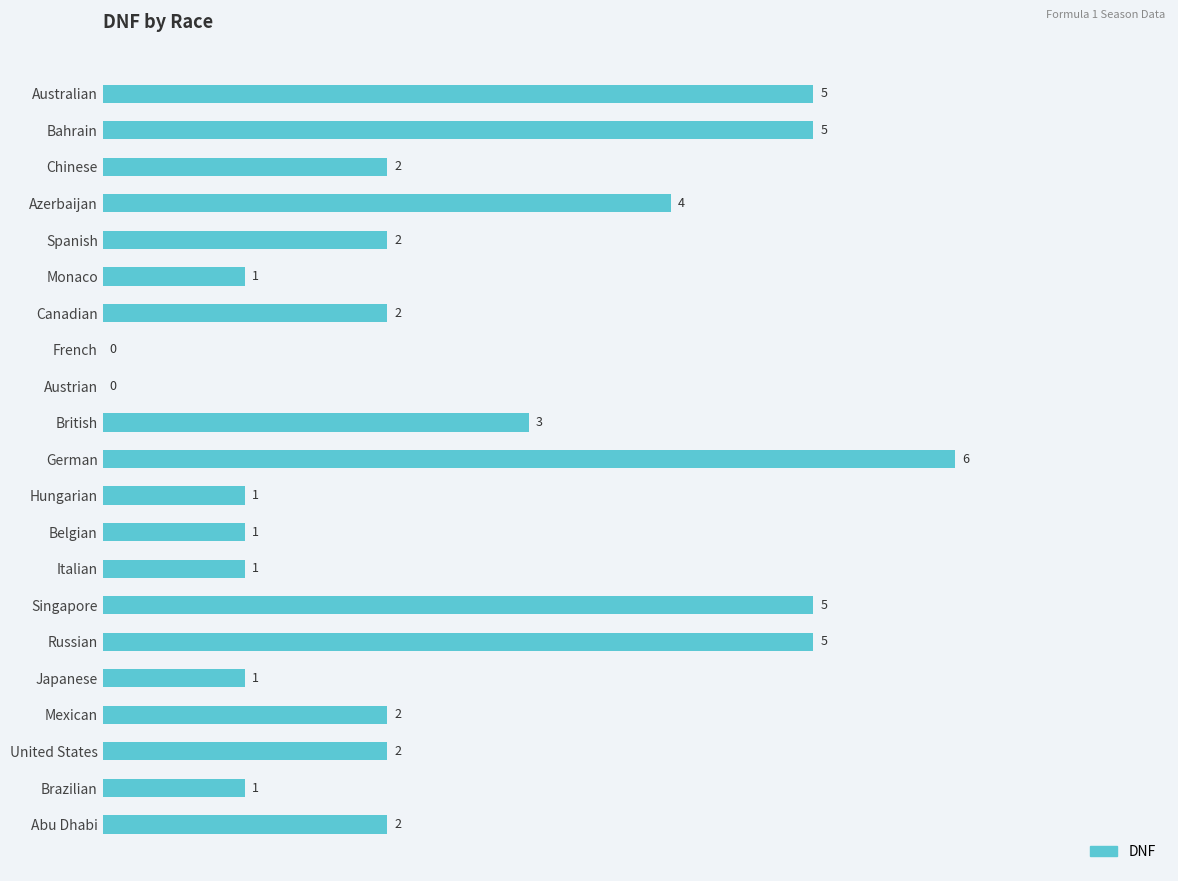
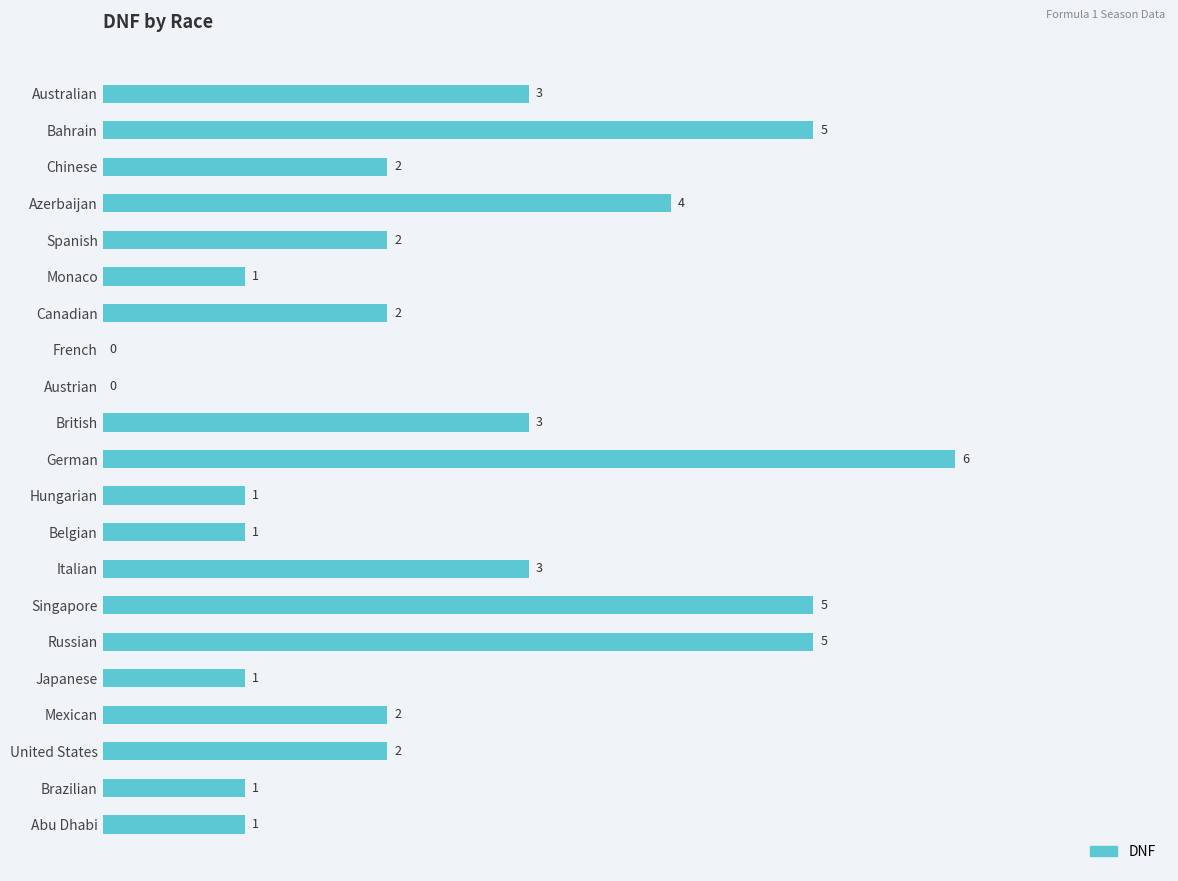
Australian: 5 -> 3
Italian: 1 -> 3
Abu Dhabi: 2 -> 1
